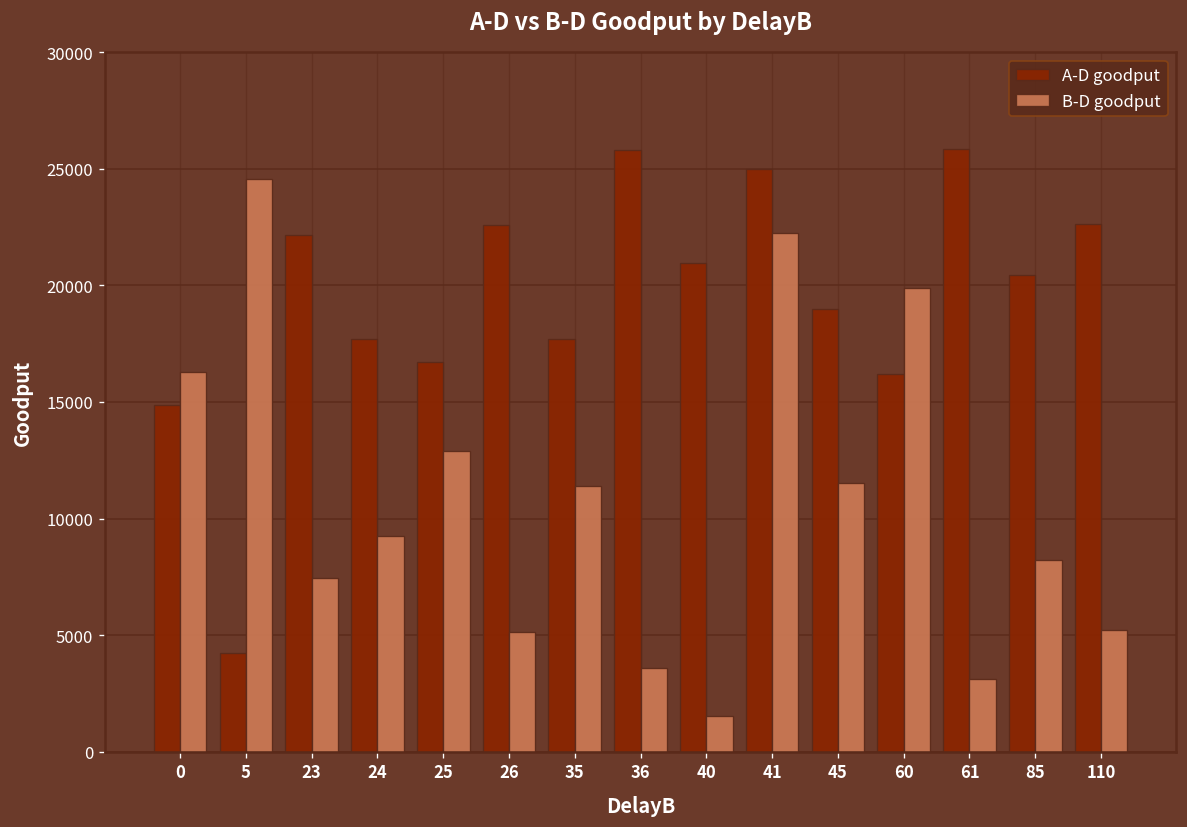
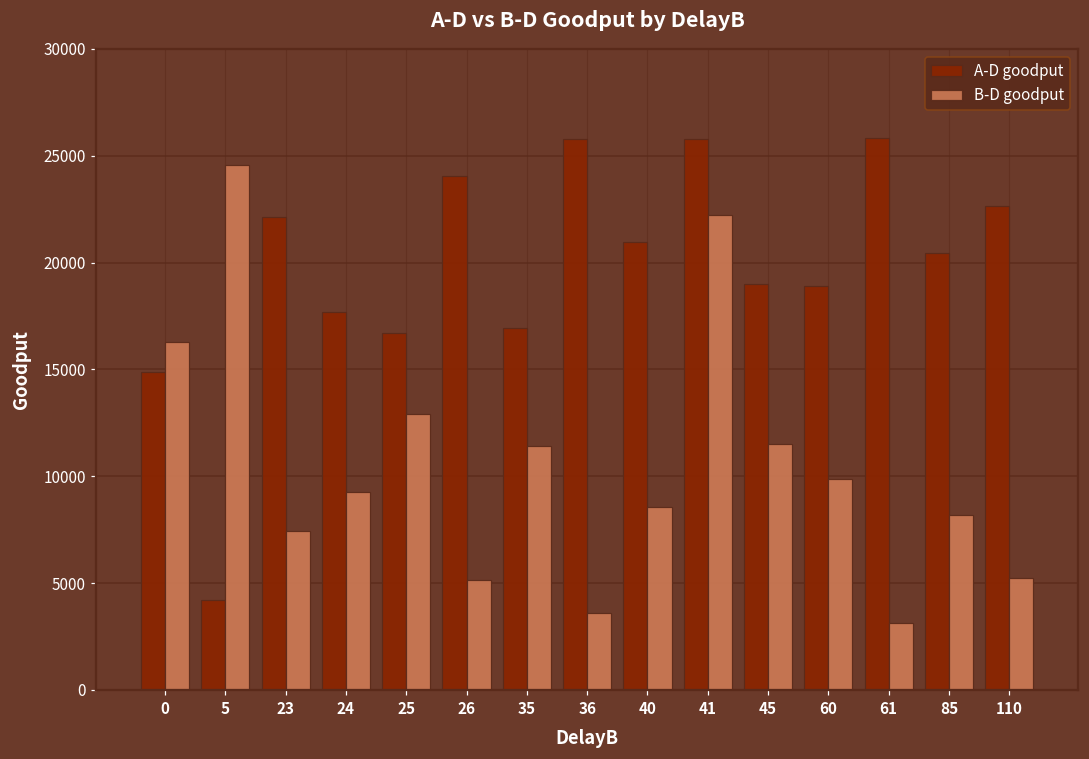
A-D goodput, 26: 22600 -> 24000
A-D goodput, 35: 17700 -> 16900
B-D goodput, 40: 1500 -> 8600
A-D goodput, 41: 25000 -> 25800
A-D goodput, 60: 16200 -> 18900
B-D goodput, 60: 19900 -> 9900
